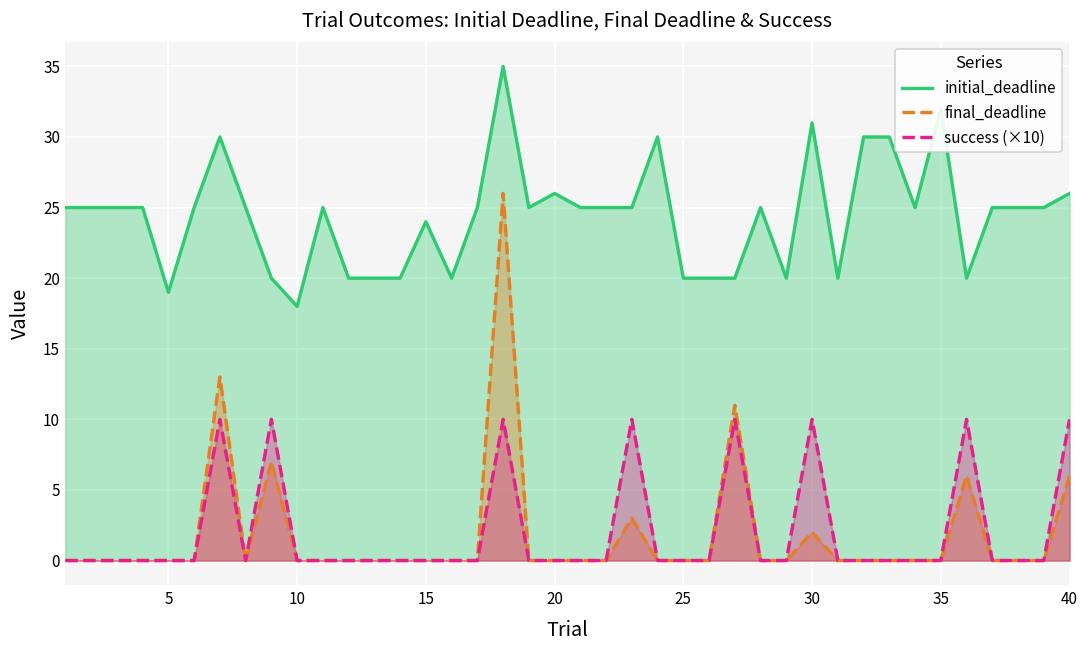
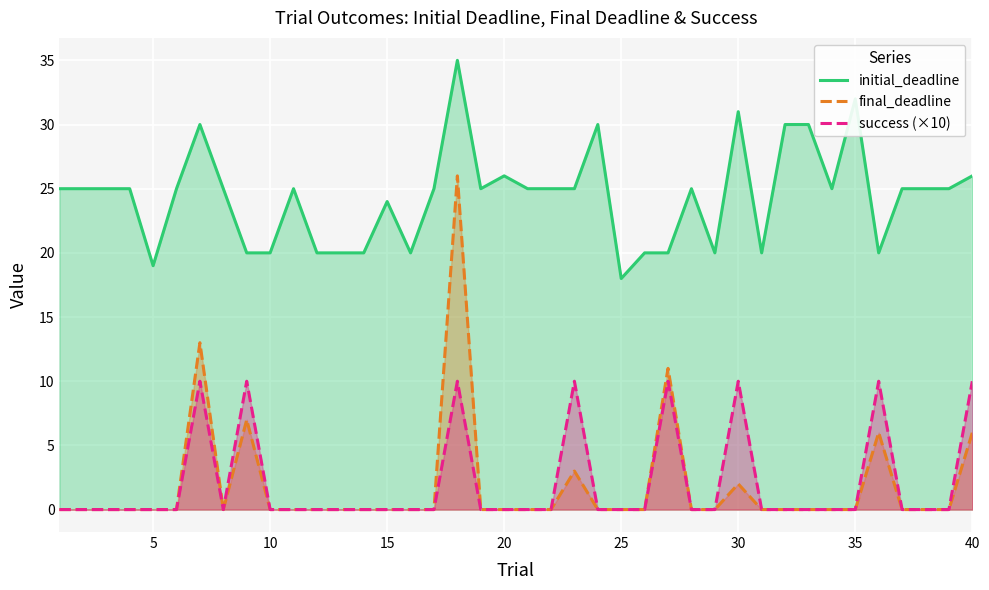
initial_deadline, 10: 18 -> 20
initial_deadline, 25: 20 -> 18
